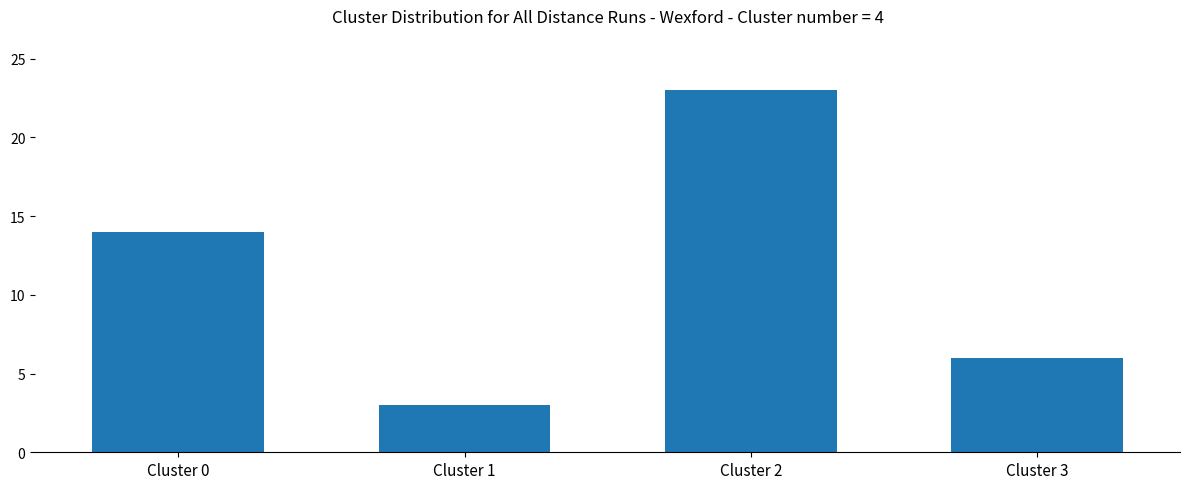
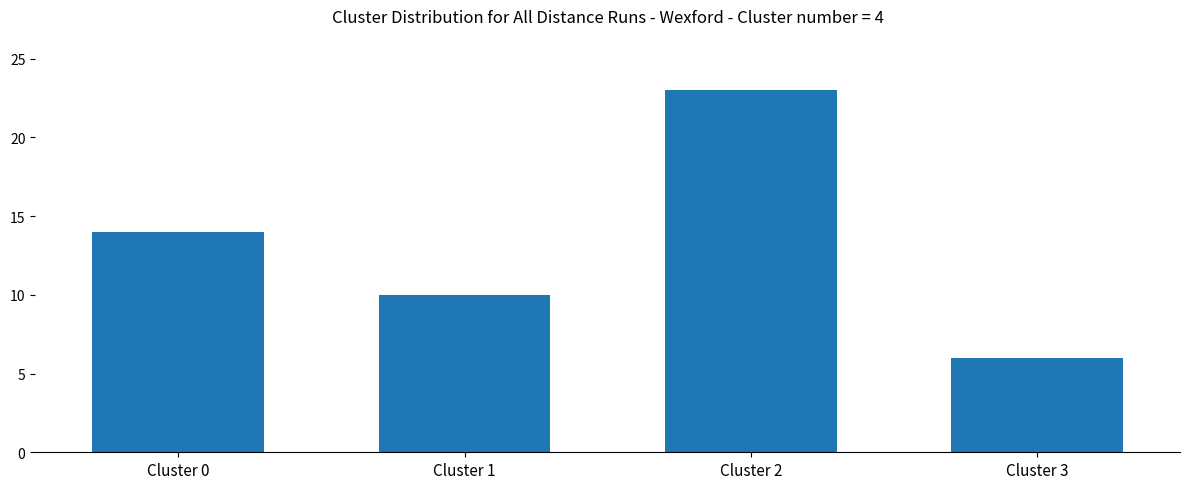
Cluster 1: 3 -> 10
